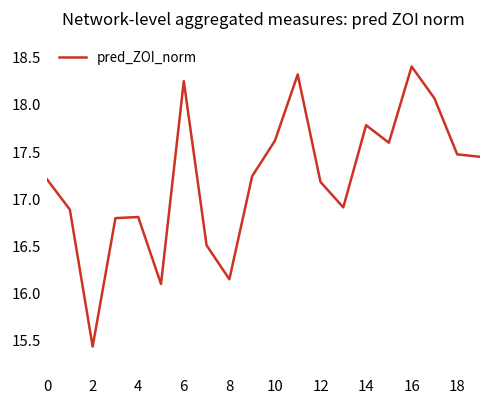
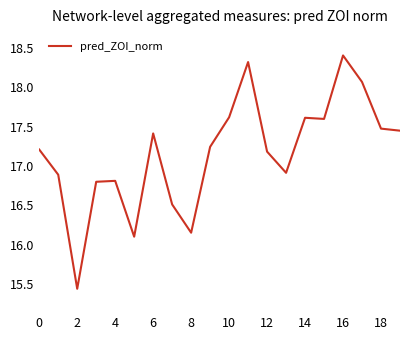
6: 18.3 -> 17.4
14: 17.8 -> 17.6
